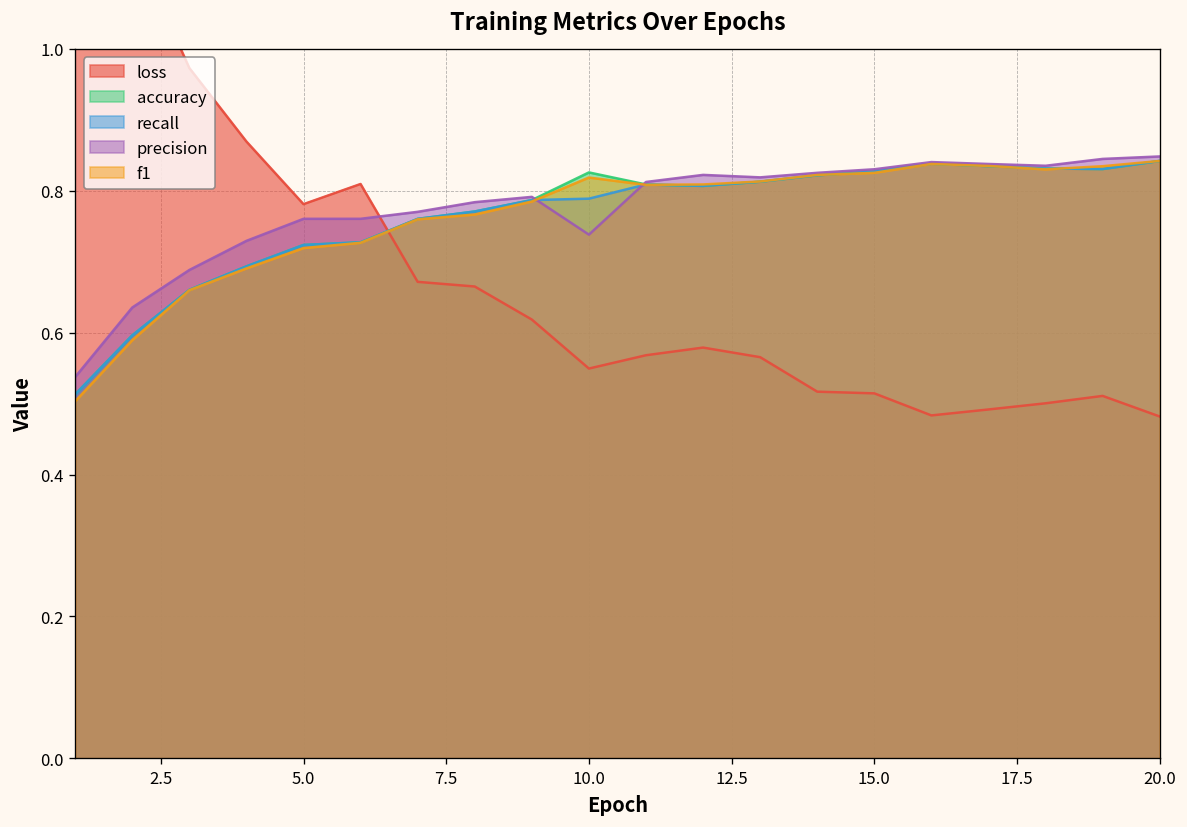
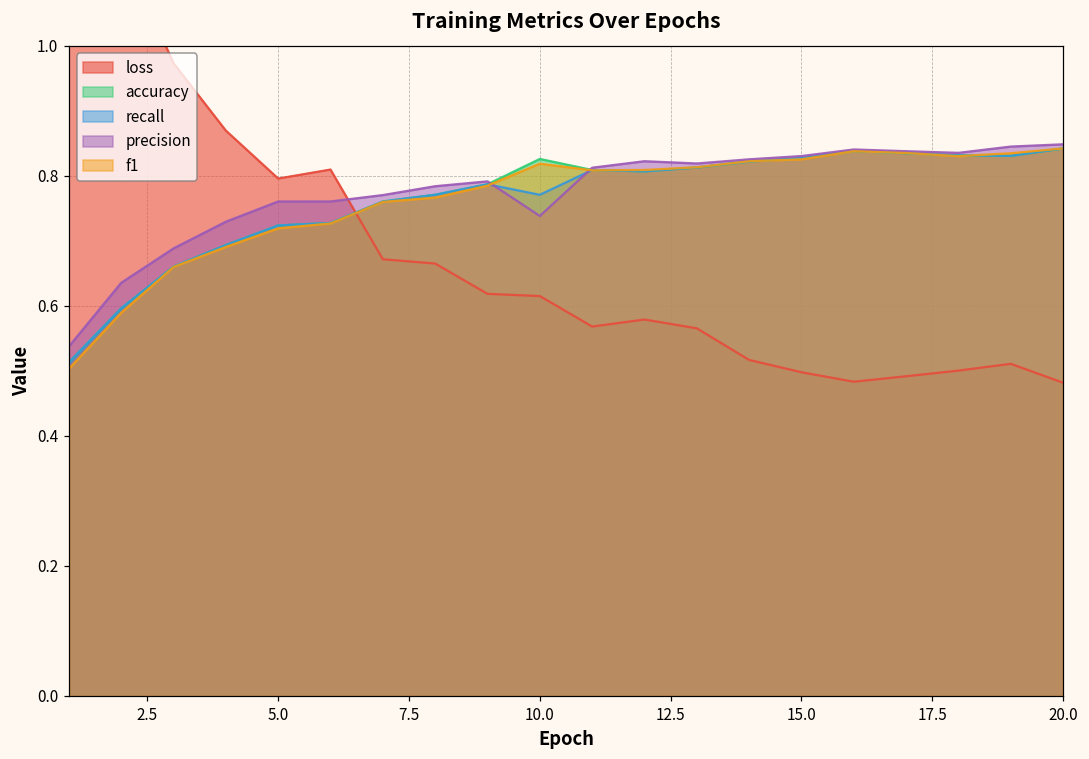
loss, 5.0: 0.78 -> 0.80
loss, 10.0: 0.55 -> 0.62
recall, 10.0: 0.79 -> 0.77
loss, 15.0: 0.51 -> 0.50
